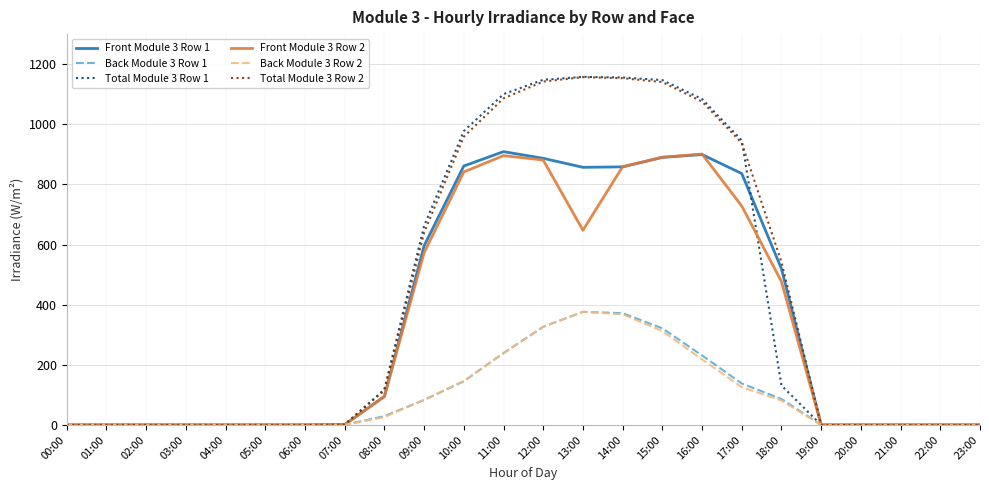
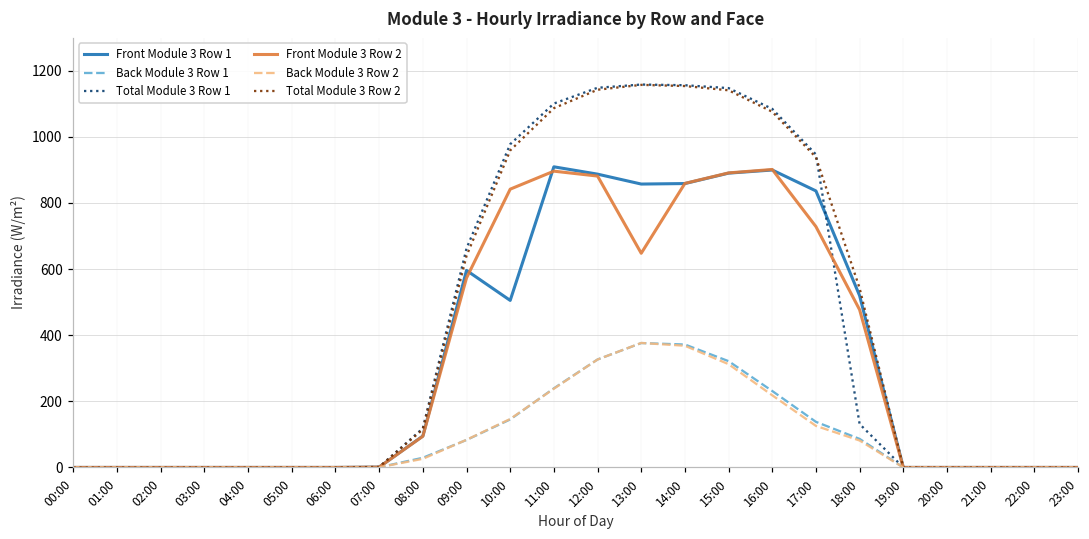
Front Module 3 Row 1, 10:00: 860 -> 510
